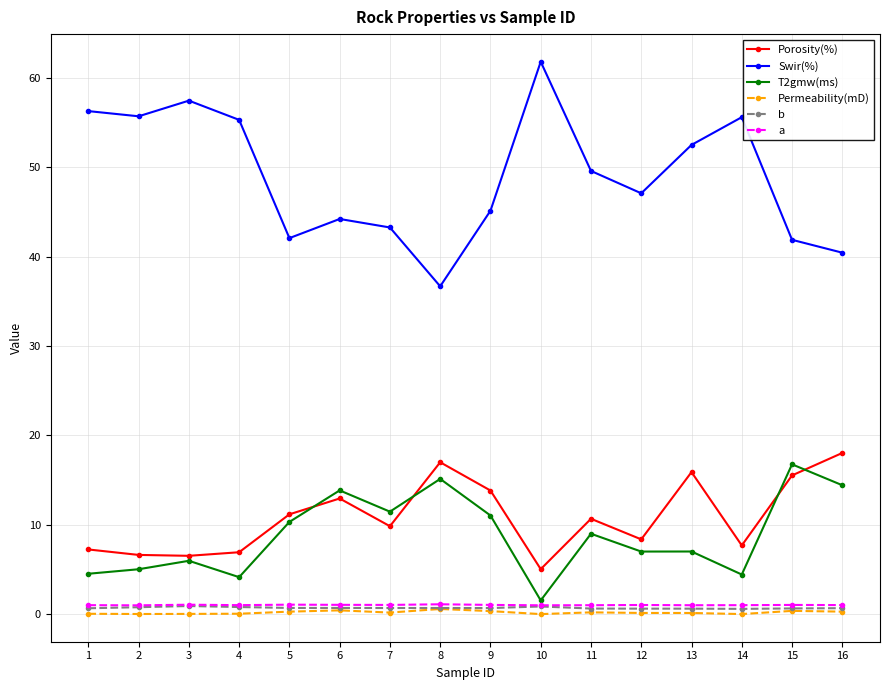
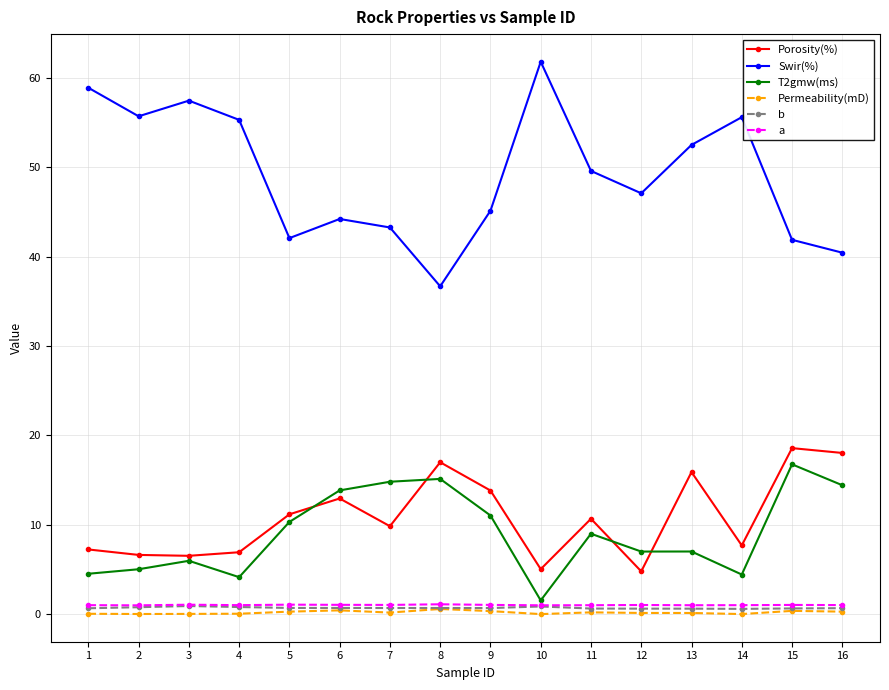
Swir(%), 1: 56 -> 59
T2gmw(ms), 7: 11 -> 15
Porosity(%), 12: 8 -> 5
Porosity(%), 15: 16 -> 19
